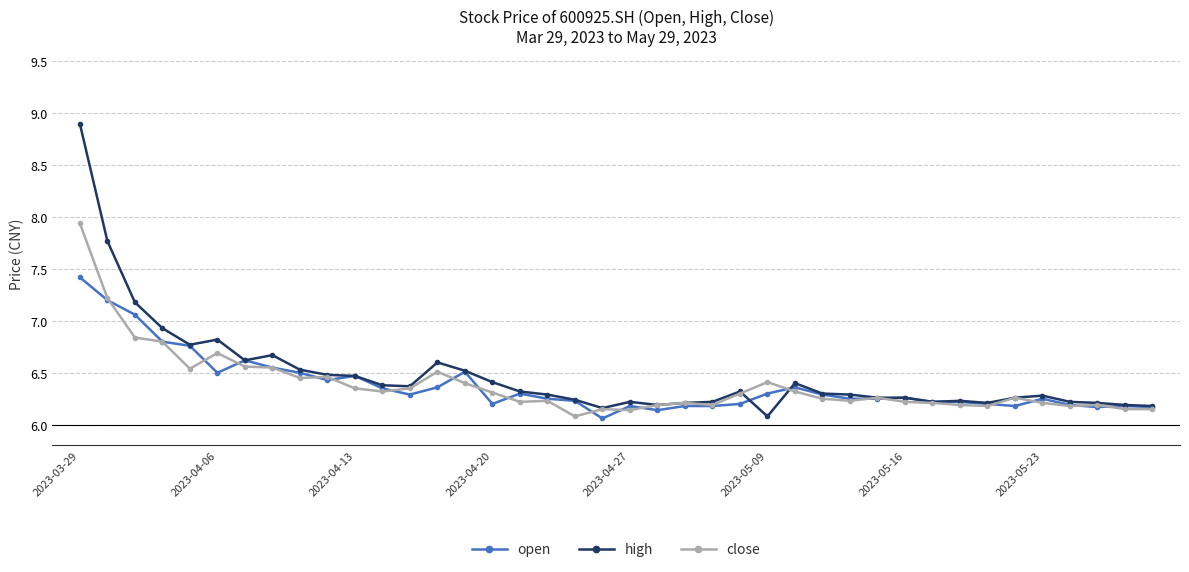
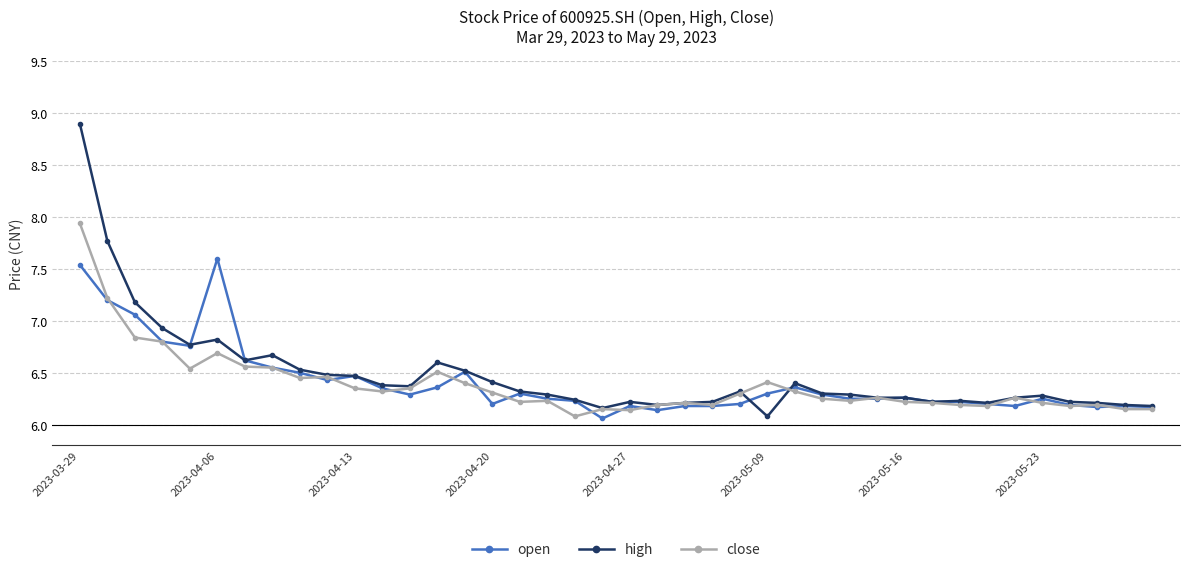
open, 2023-03-29: 7.42 -> 7.54
open, 2023-04-06: 6.5 -> 7.6
